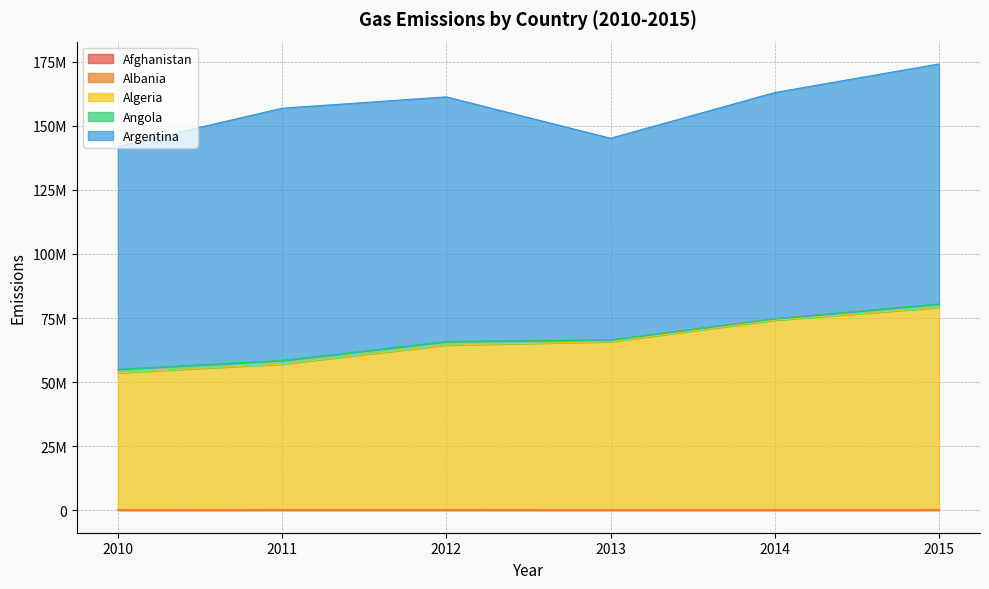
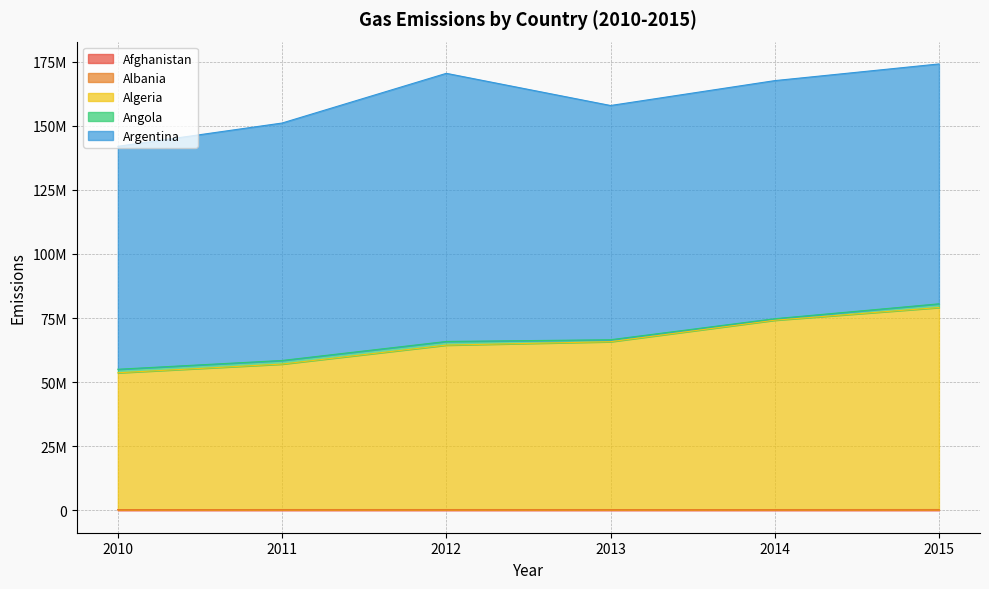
Argentina, 2011: 98000000 -> 93000000
Argentina, 2012: 95000000 -> 105000000
Argentina, 2013: 79000000 -> 91000000
Argentina, 2014: 88000000 -> 93000000
